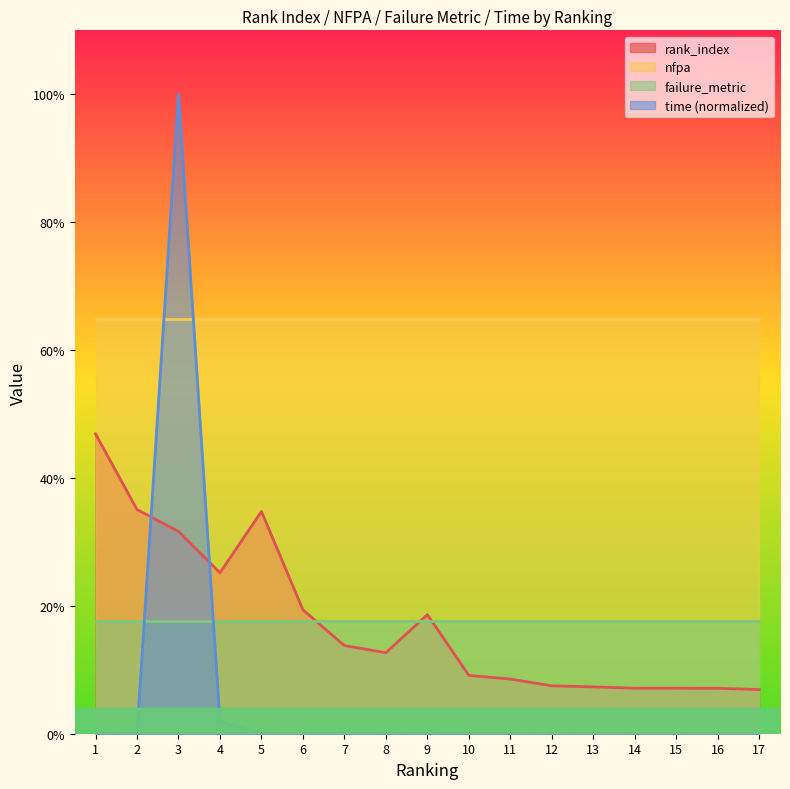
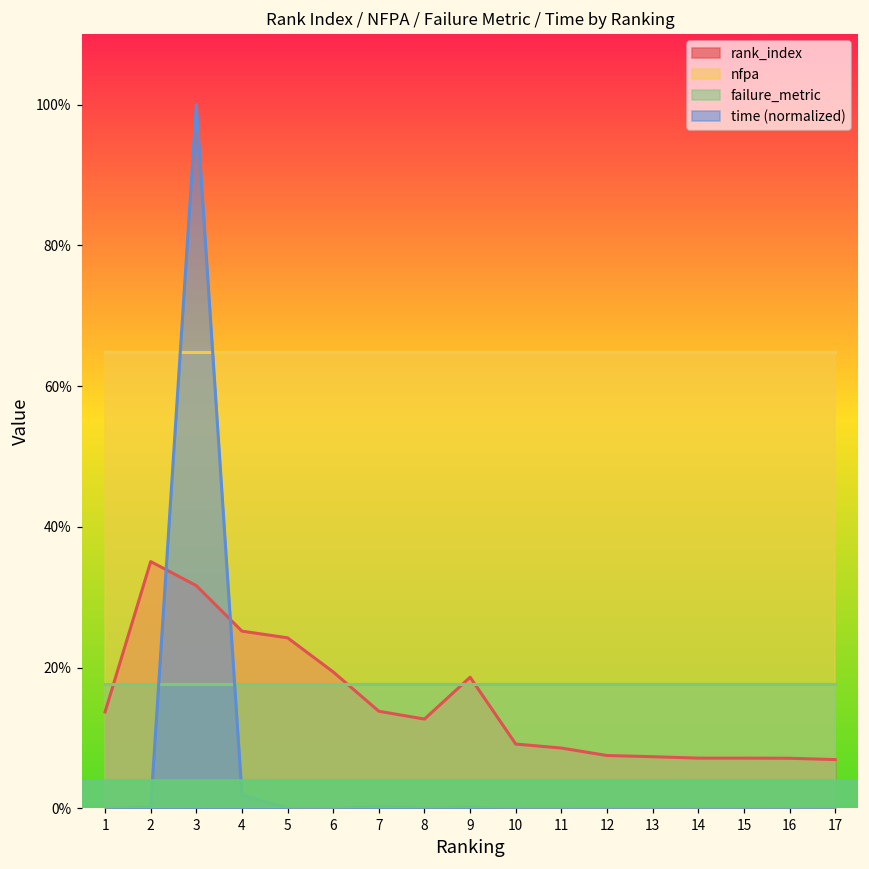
rank_index, 1: 47% -> 14%
rank_index, 5: 35% -> 24%
